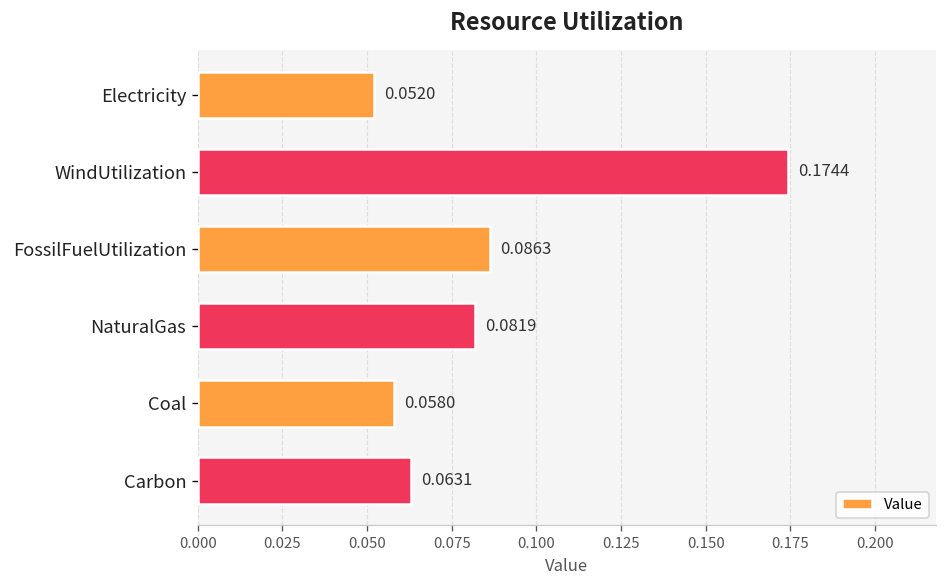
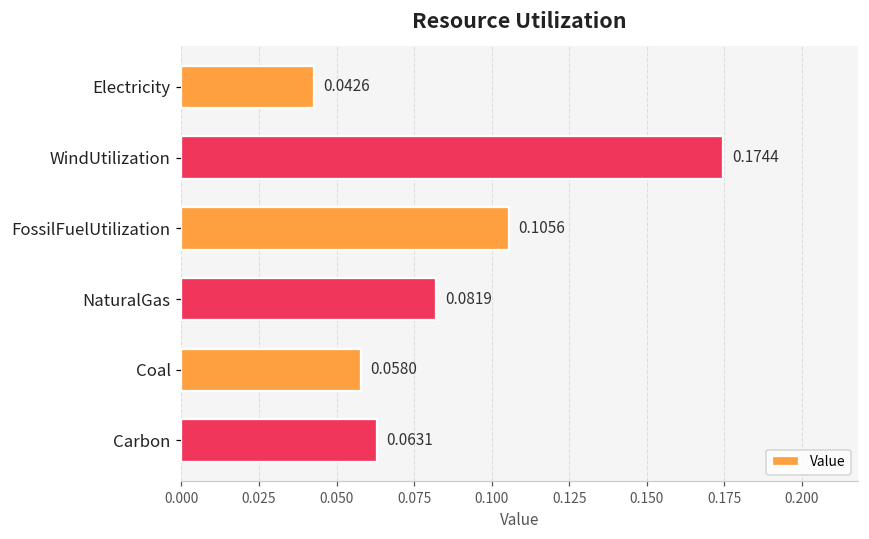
Electricity: 0.0520 -> 0.0426
FossilFuelUtilization: 0.0863 -> 0.1056
